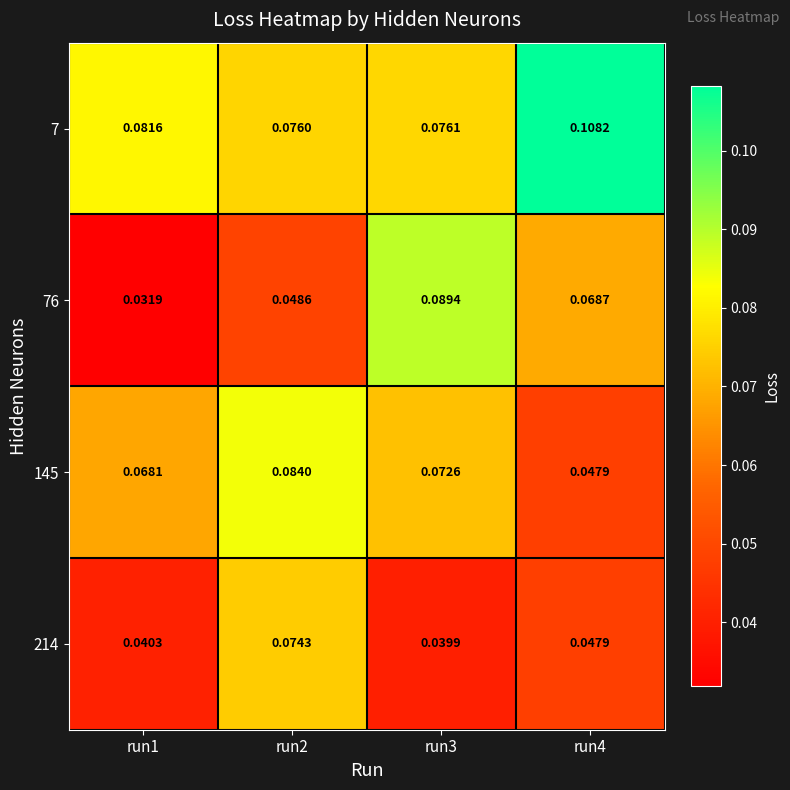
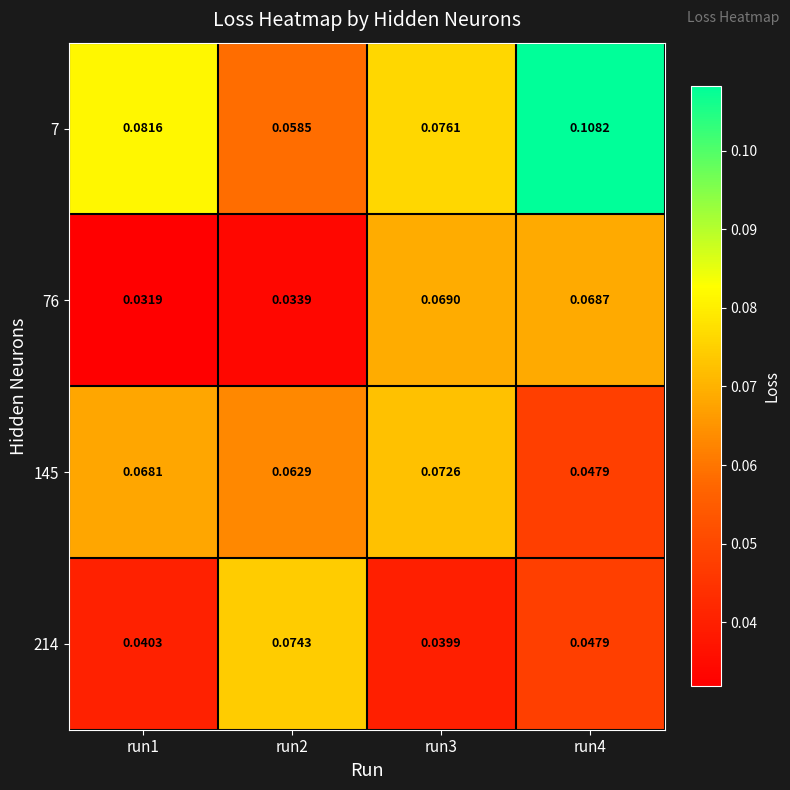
7, run2: 0.0760 -> 0.0585
76, run2: 0.0486 -> 0.0339
76, run3: 0.0894 -> 0.0690
145, run2: 0.0840 -> 0.0629
